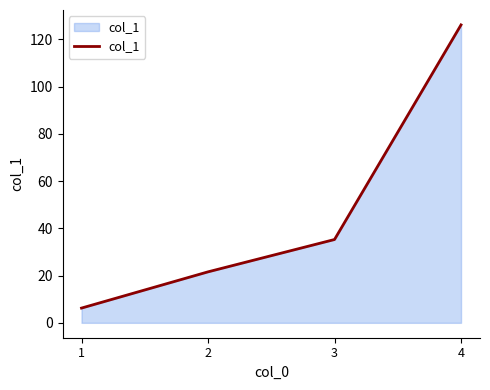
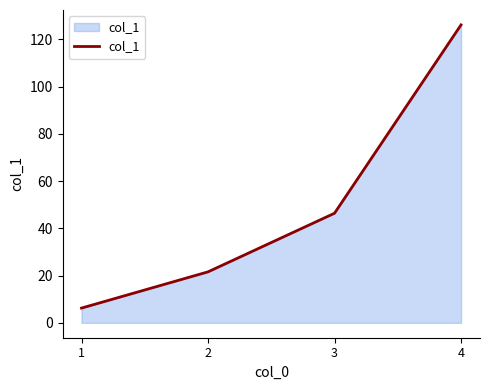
3: 35 -> 46
